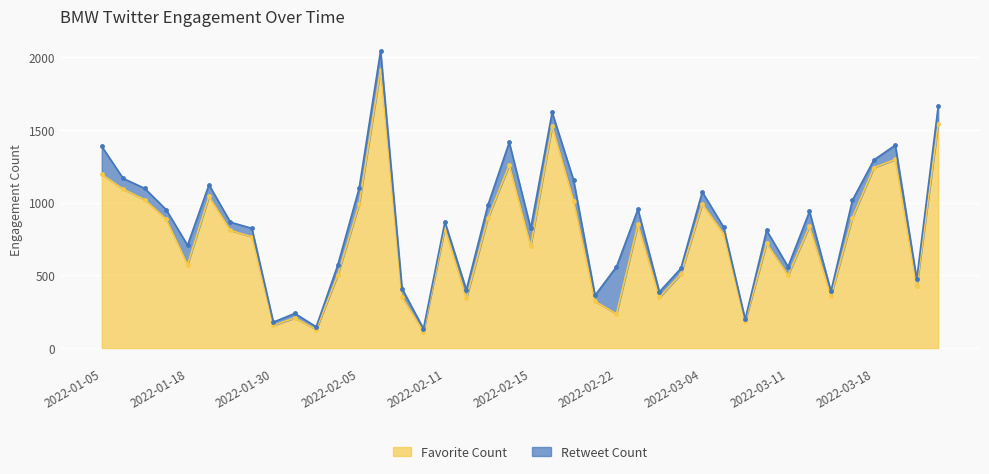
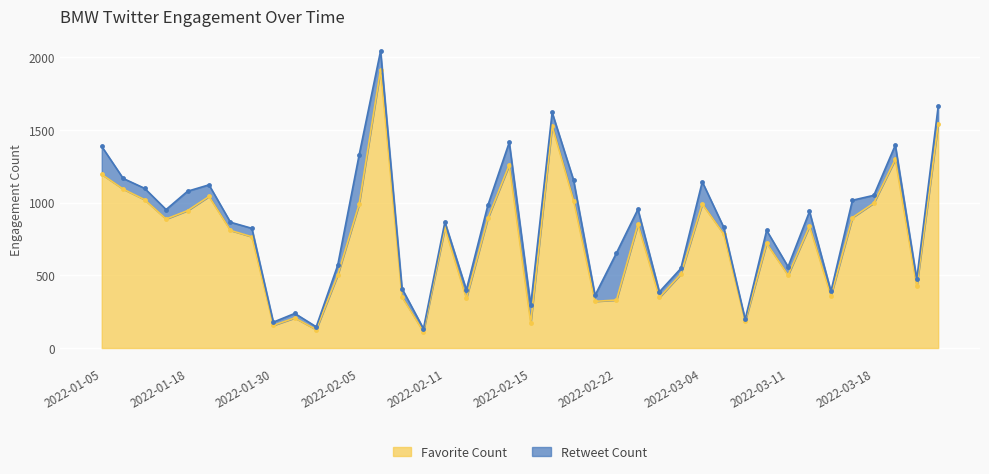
Favorite Count, 2022-01-18: 570 -> 950
Retweet Count, 2022-02-05: 110 -> 340
Favorite Count, 2022-02-15: 700 -> 170
Favorite Count, 2022-02-22: 240 -> 330
Retweet Count, 2022-03-04: 80 -> 150
Favorite Count, 2022-03-18: 1240 -> 1000
